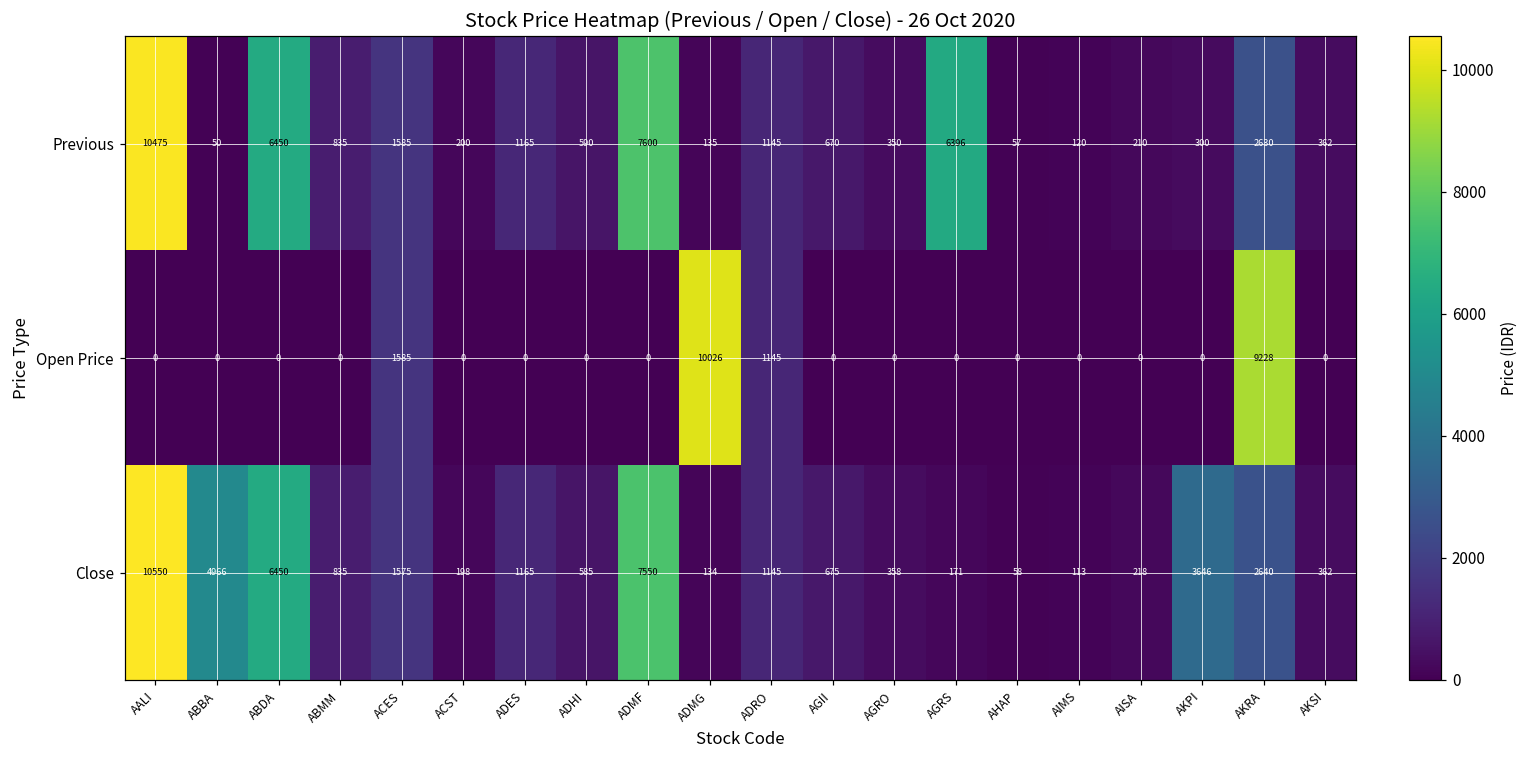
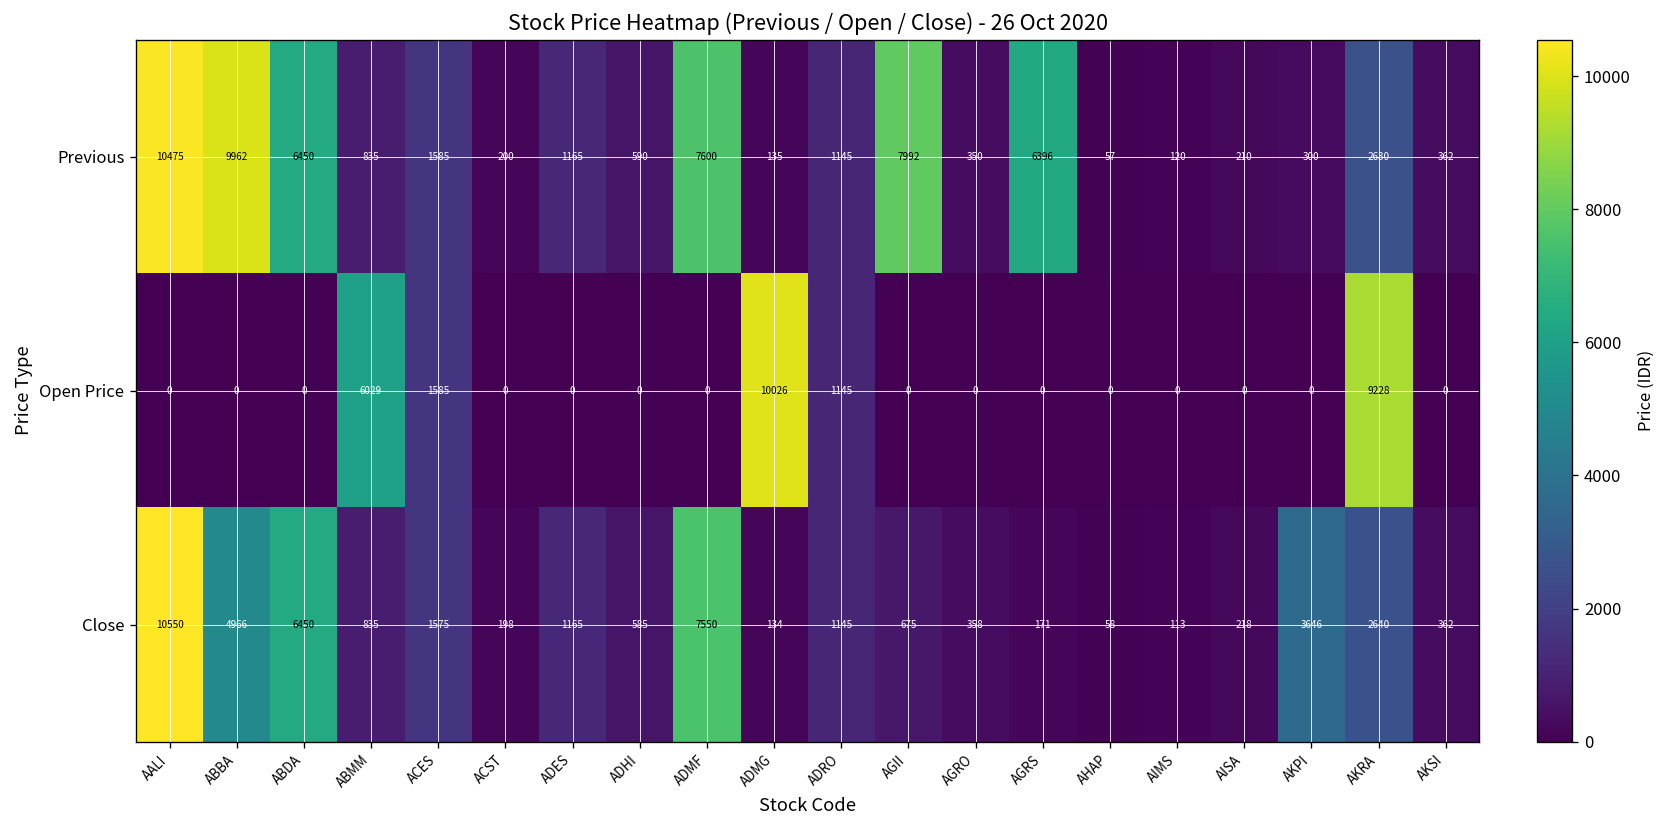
Previous, ABBA: 50 -> 9962
Previous, AGII: 670 -> 7992
Open Price, ABMM: 0 -> 6029
